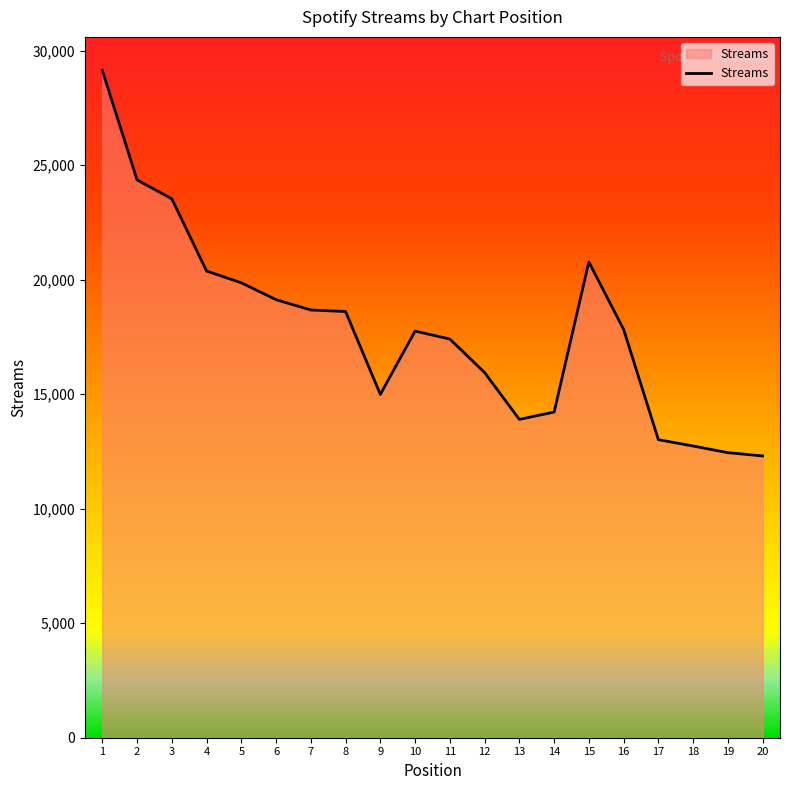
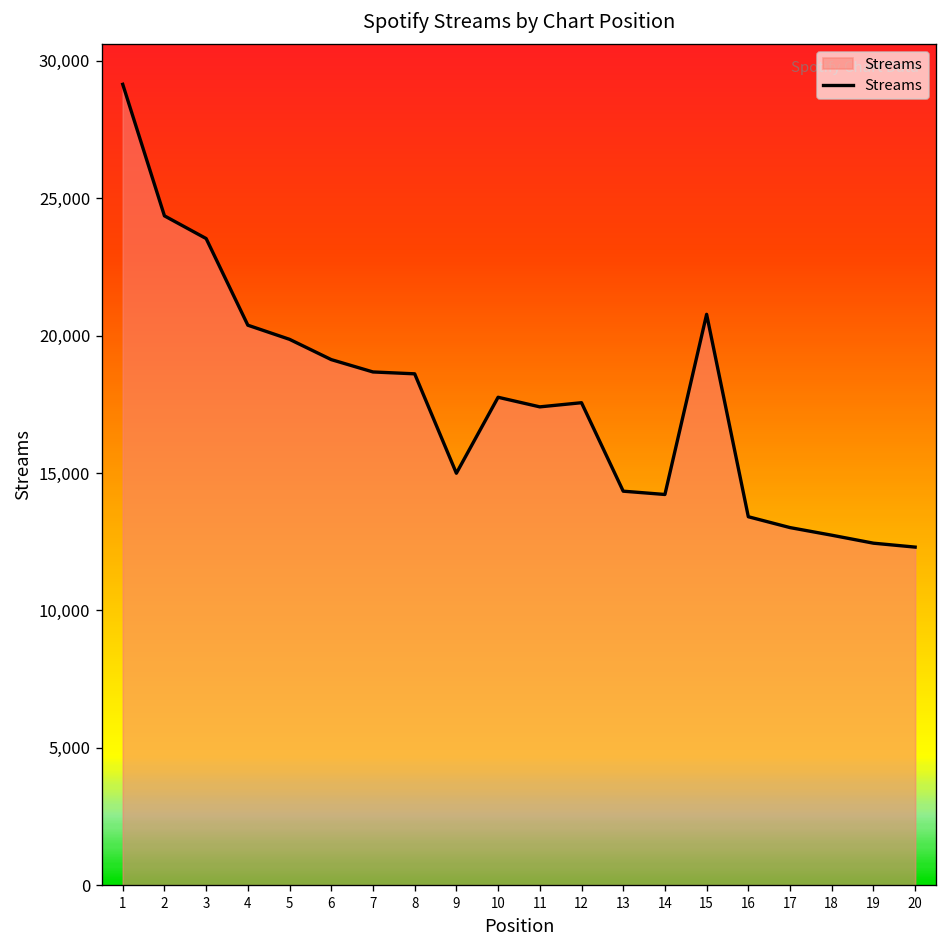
12: 15,900 -> 17,600
13: 13,900 -> 14,300
16: 17,800 -> 13,400
